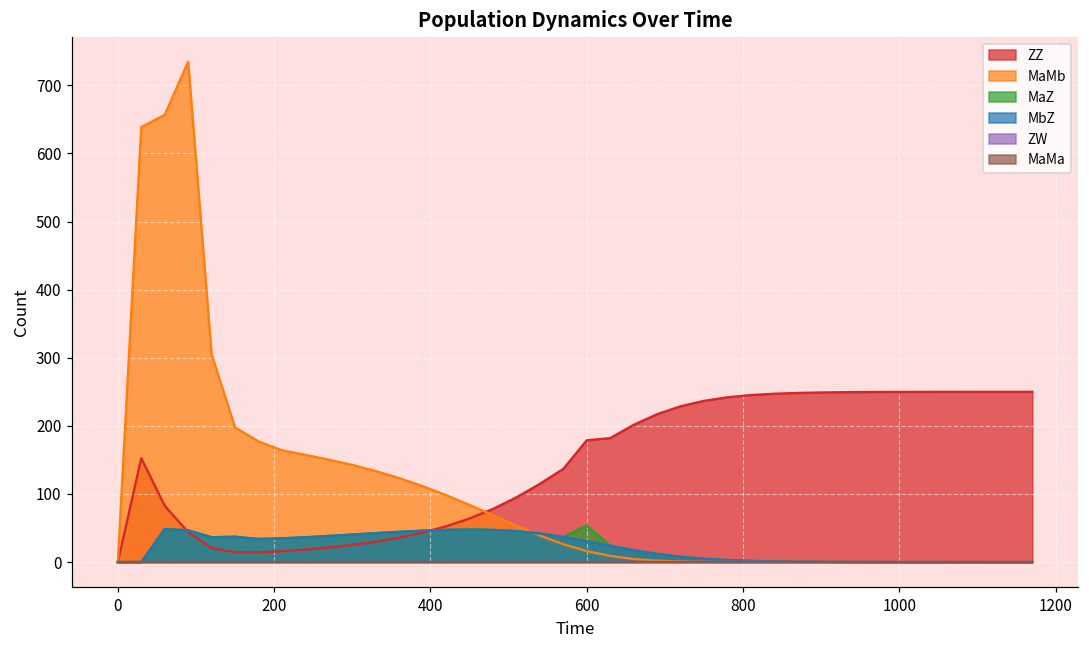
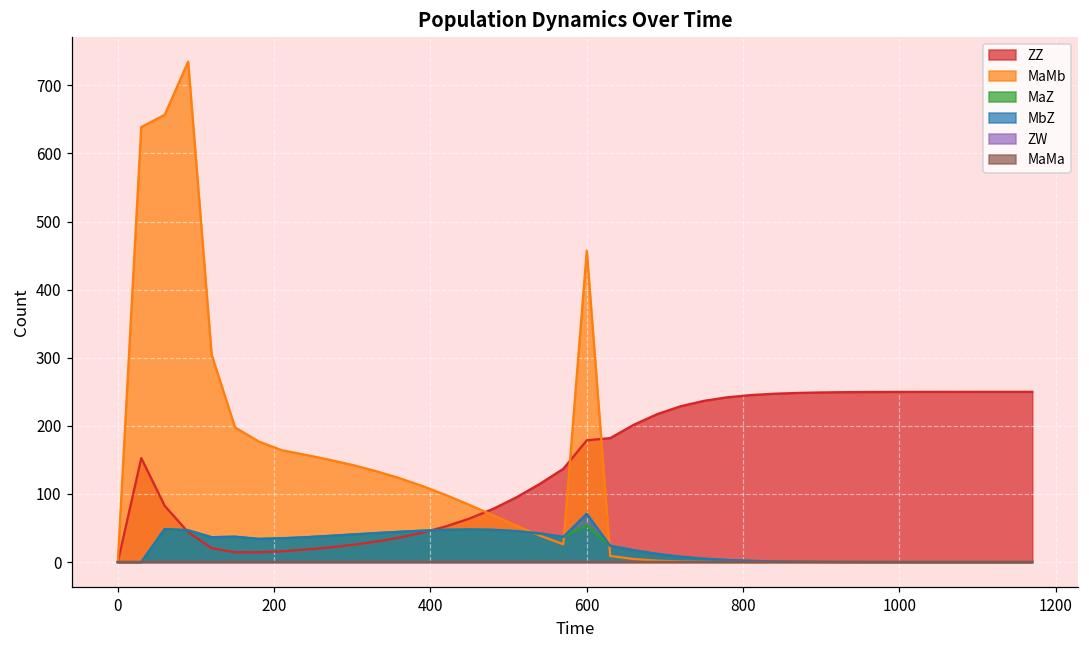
MaMb, 600: 20 -> 460
MbZ, 600: 30 -> 70
